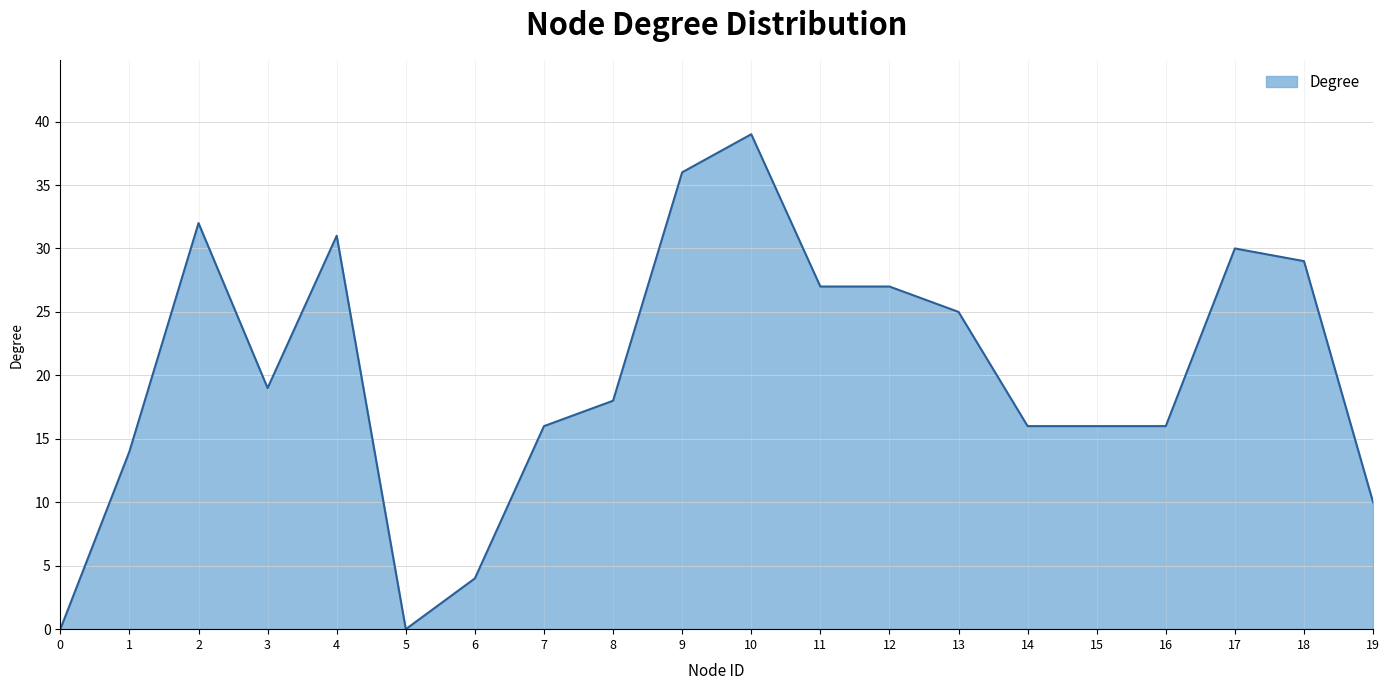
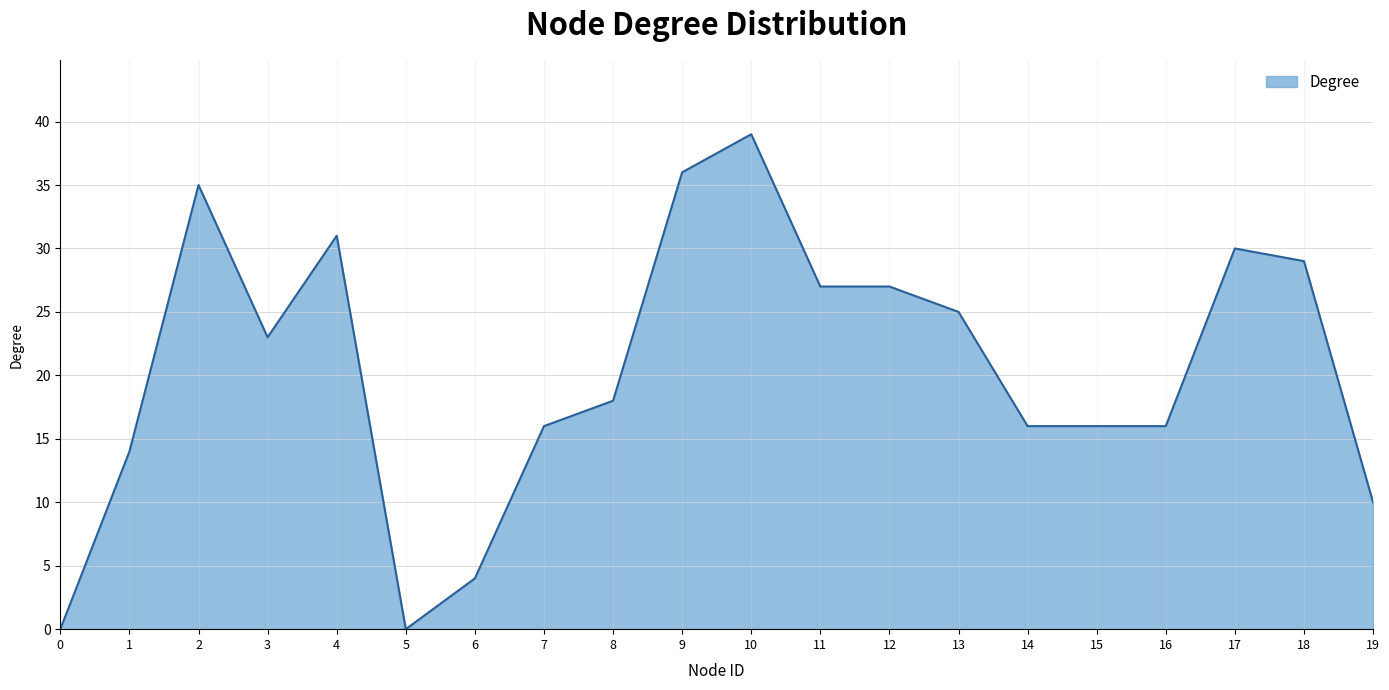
2: 32 -> 35
3: 19 -> 23
